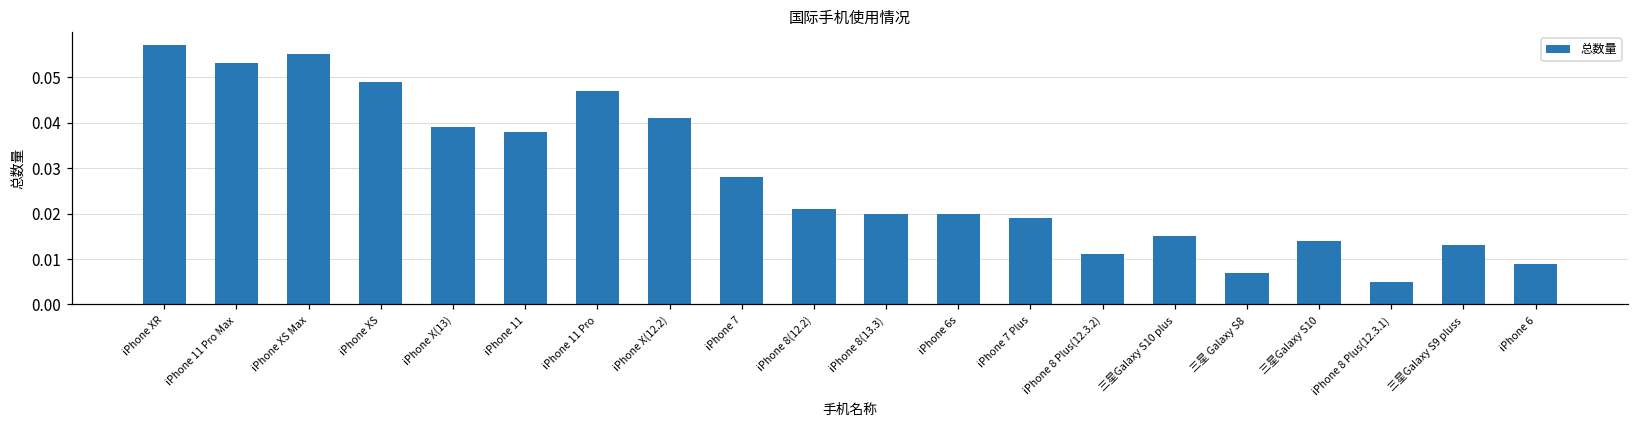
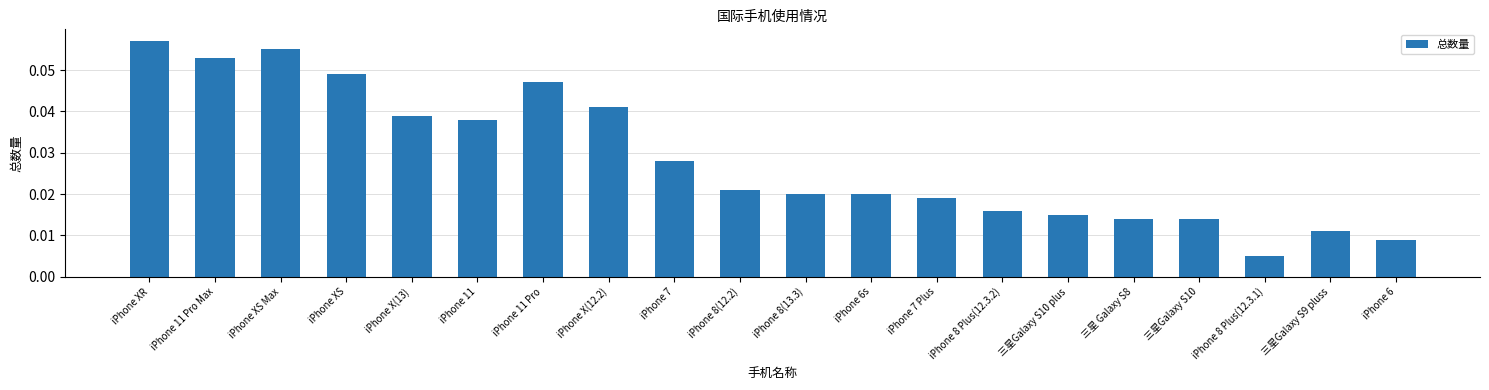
iPhone 8 Plus(12.3.2): 0.011 -> 0.016
三星 Galaxy S8: 0.007 -> 0.014
三星Galaxy S9 pluss: 0.013 -> 0.011
